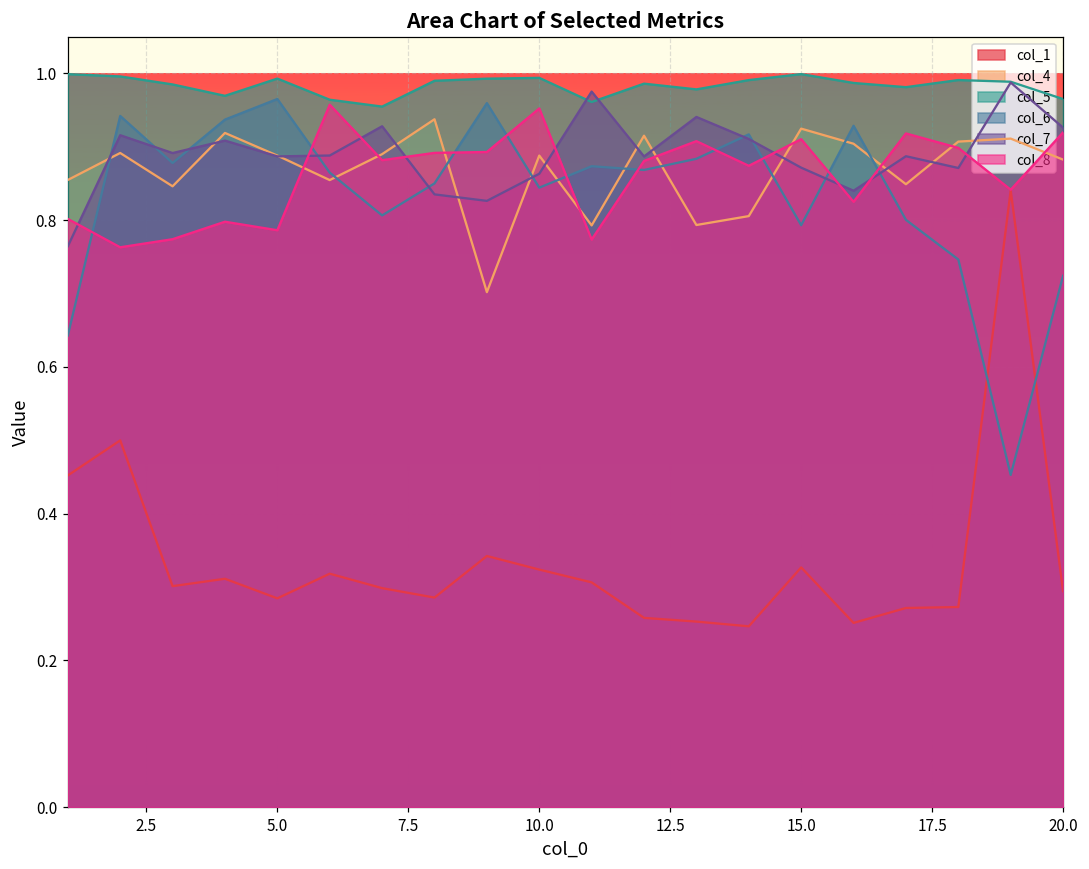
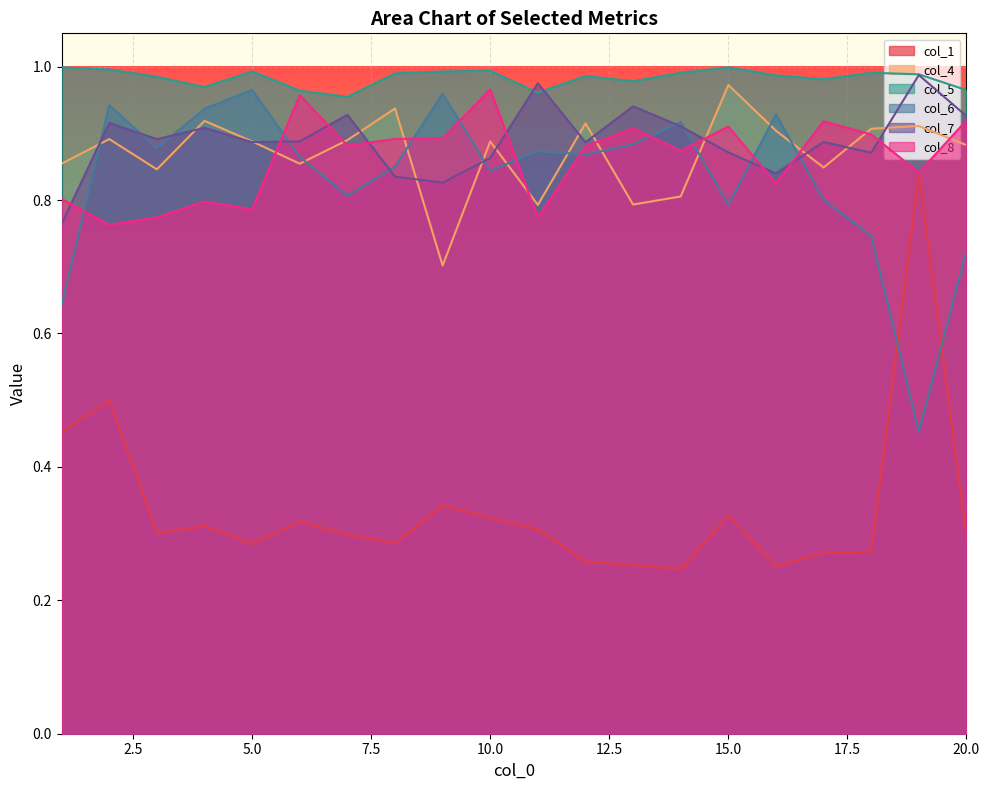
col_8, 10.0: 0.95 -> 0.97
col_4, 15.0: 0.92 -> 0.97
